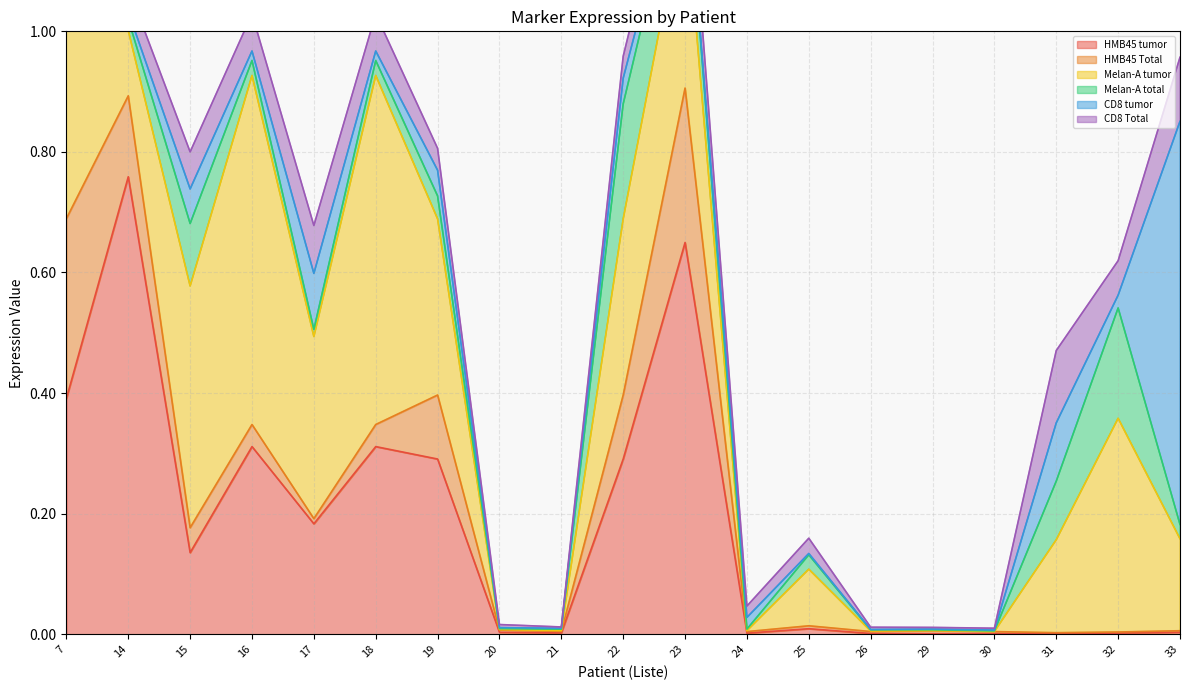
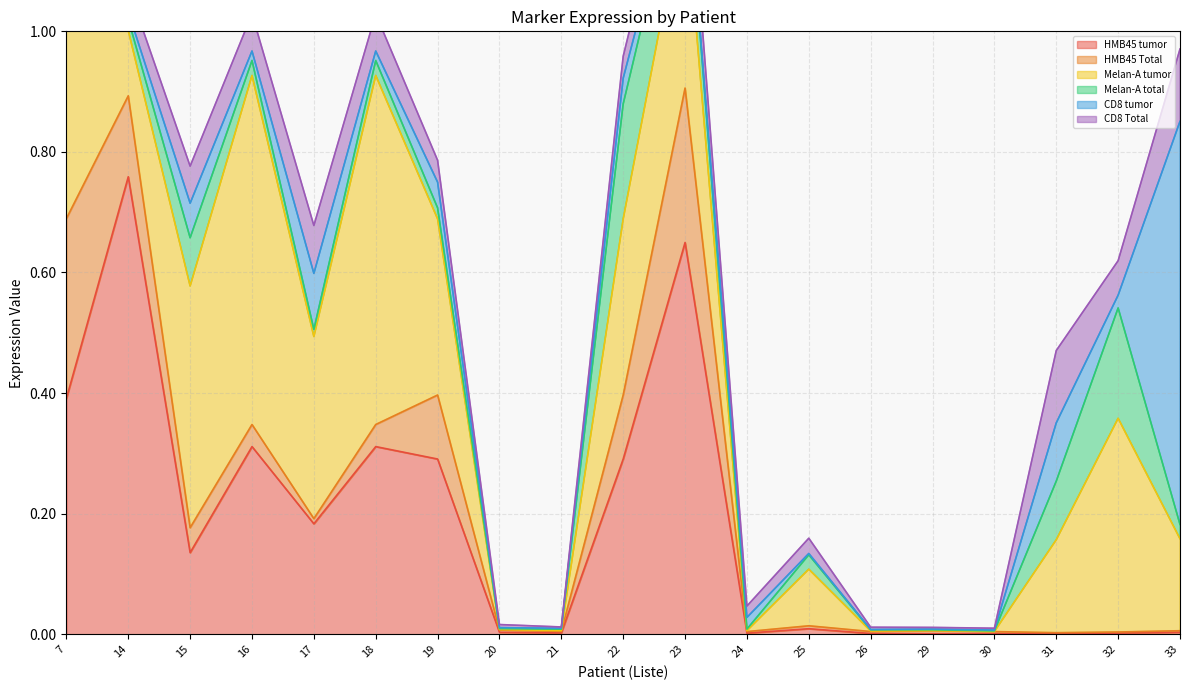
Melan-A total, 15: 0.10 -> 0.08
Melan-A total, 19: 0.04 -> 0.02
CD8 Total, 33: 0.11 -> 0.12
